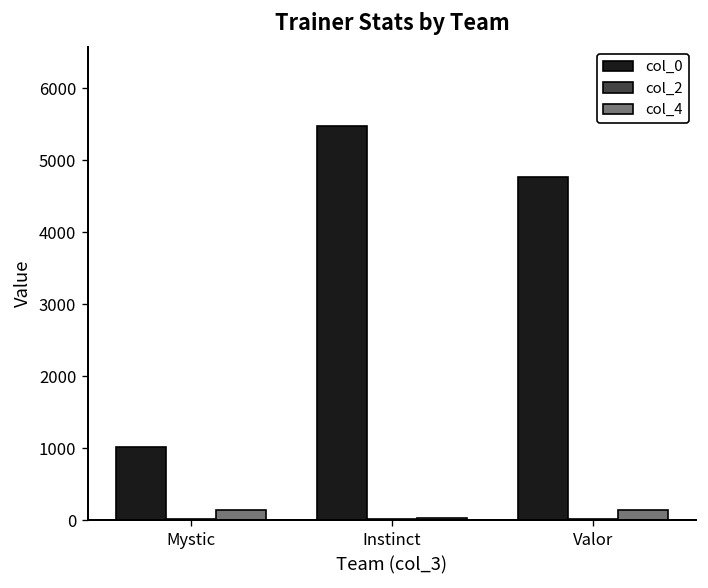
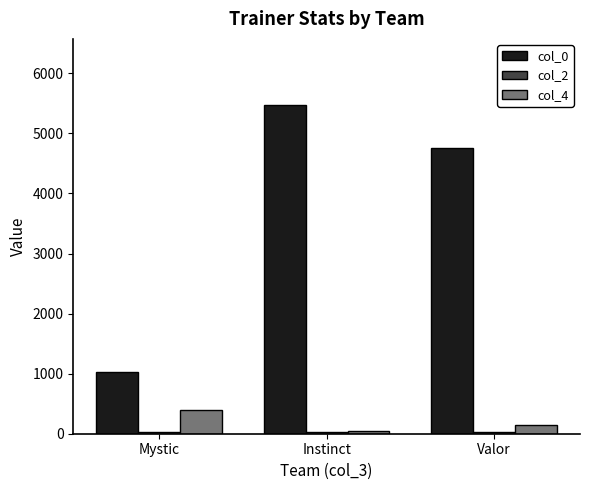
col_4, Mystic: 100 -> 400
